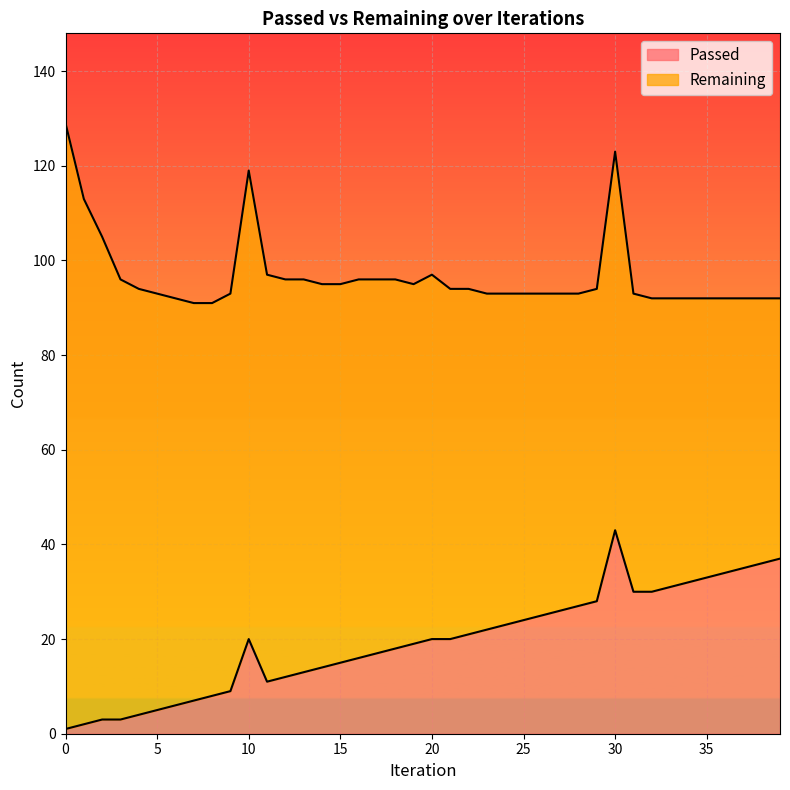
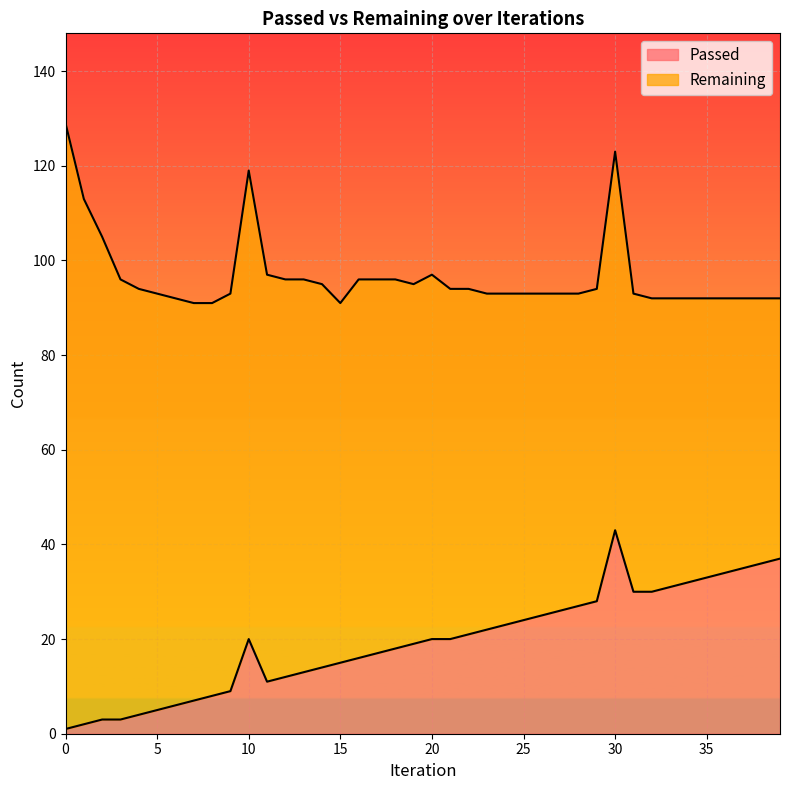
Remaining, 15: 80 -> 76
